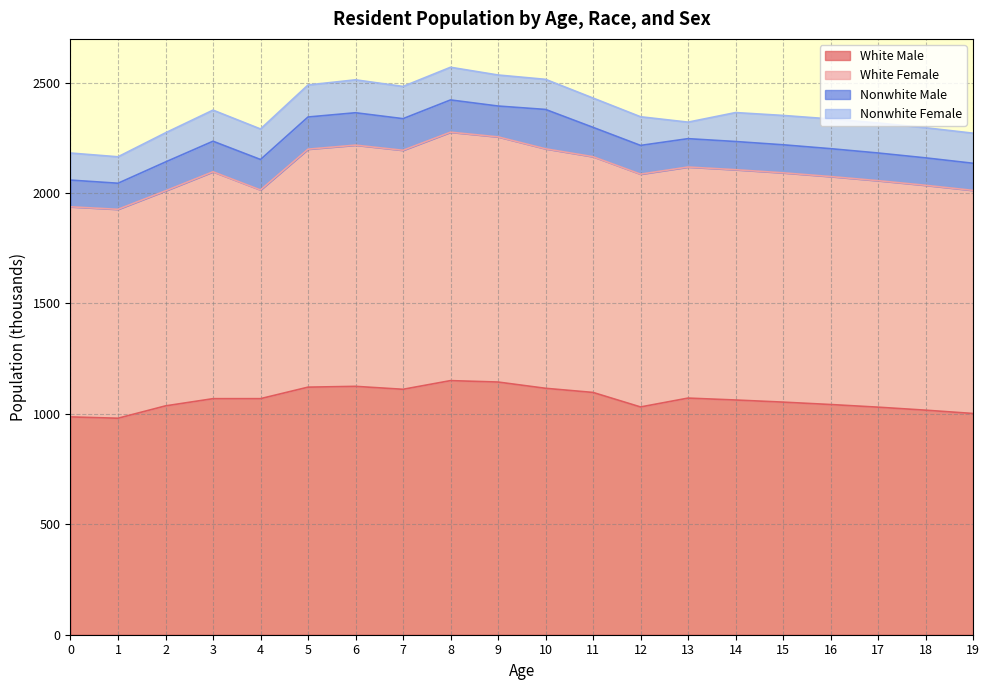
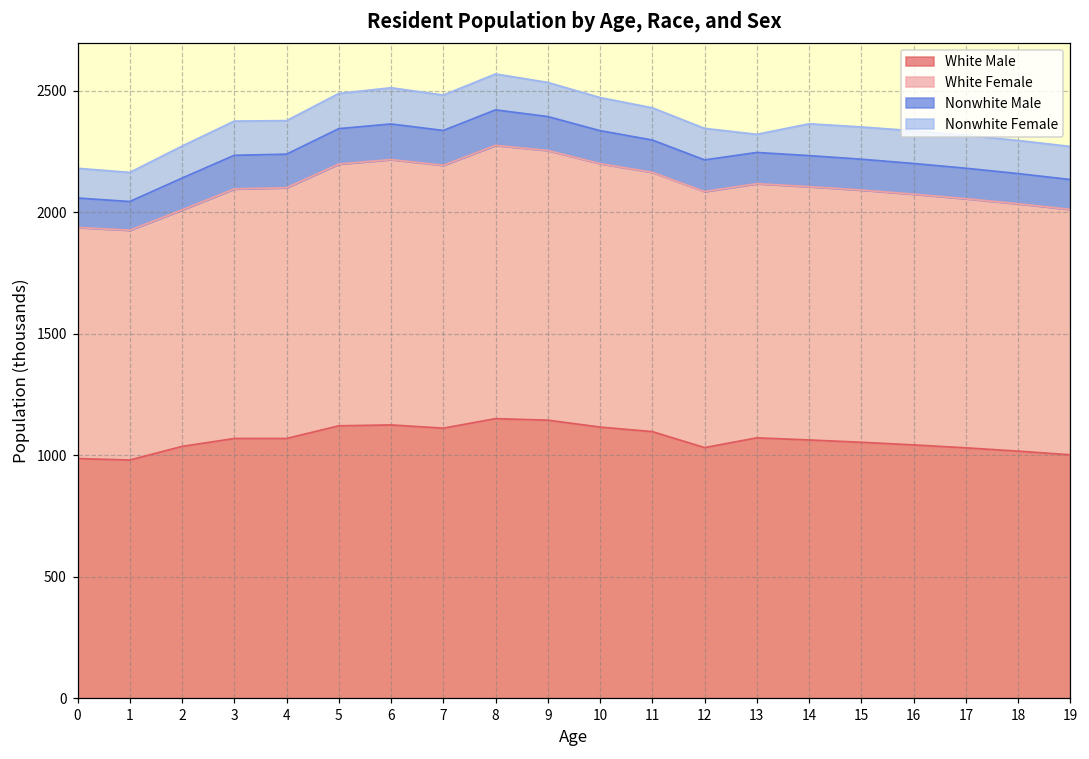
White Female, 4: 950 -> 1030
Nonwhite Male, 10: 180 -> 140
